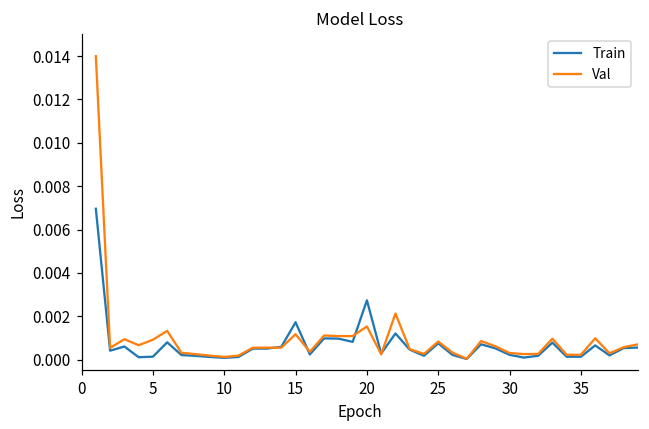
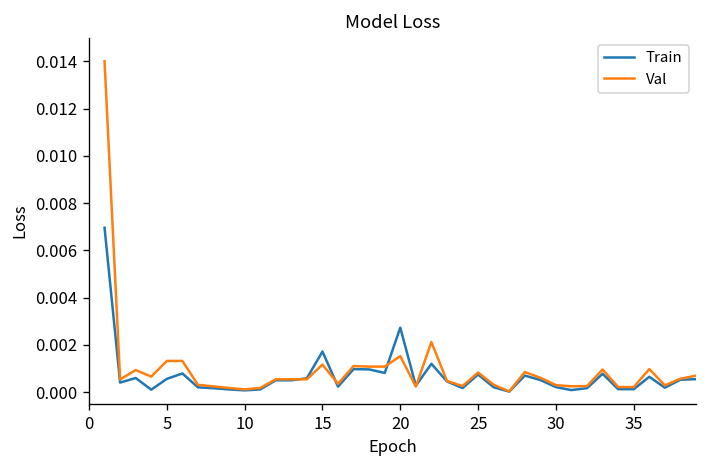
Train, 5: 0.0001 -> 0.0006
Val, 5: 0.0009 -> 0.0013
